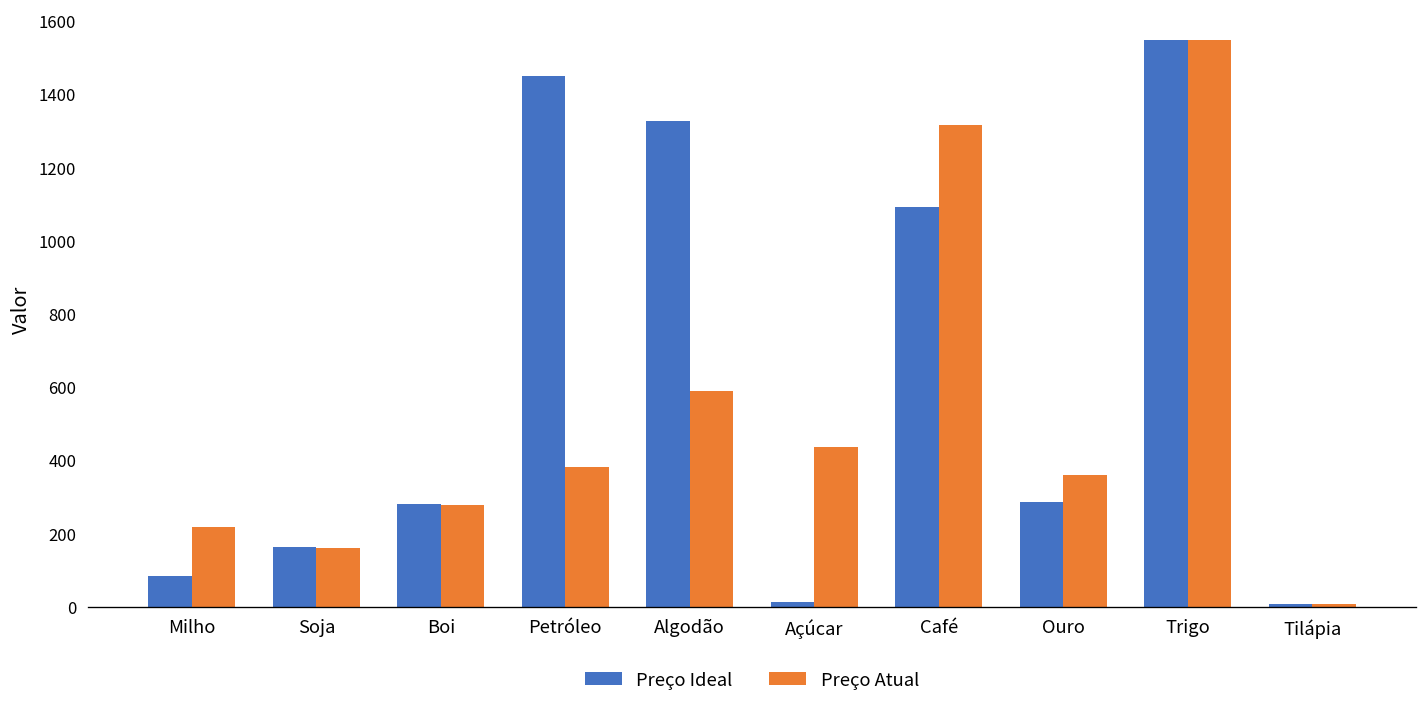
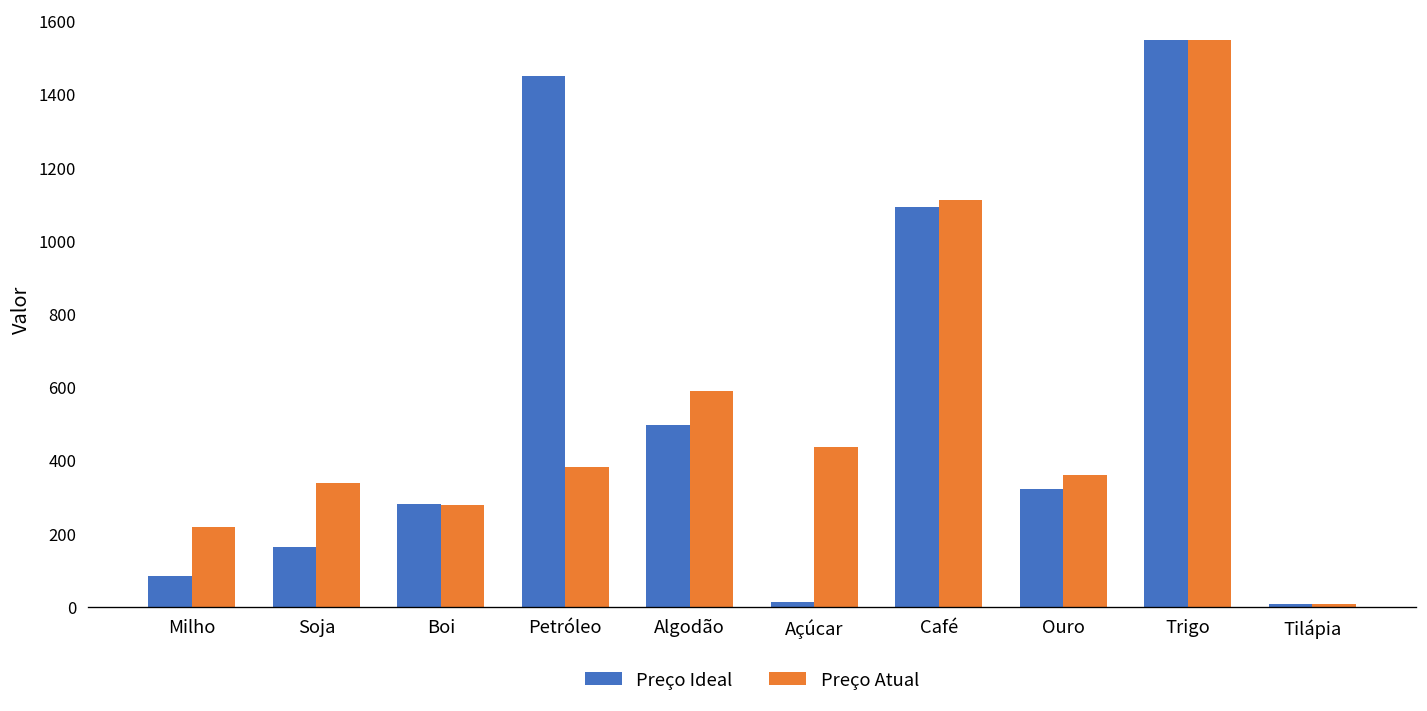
Preço Atual, Soja: 160 -> 340
Preço Ideal, Algodão: 1330 -> 500
Preço Atual, Café: 1320 -> 1110
Preço Ideal, Ouro: 290 -> 320
